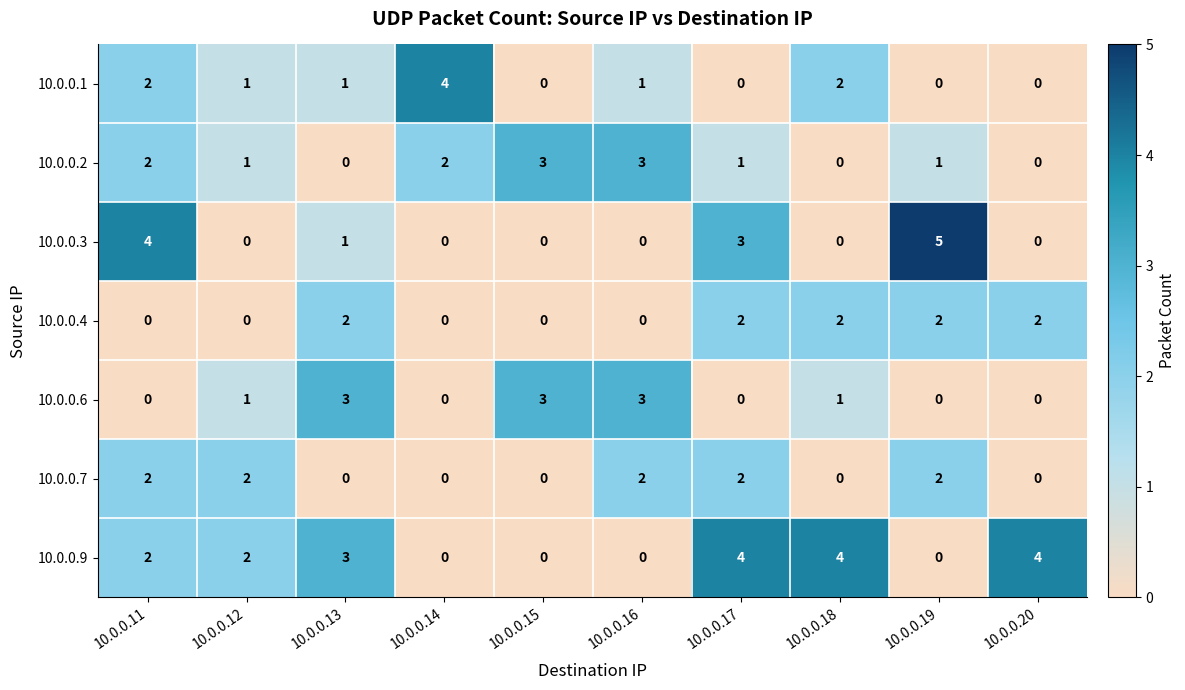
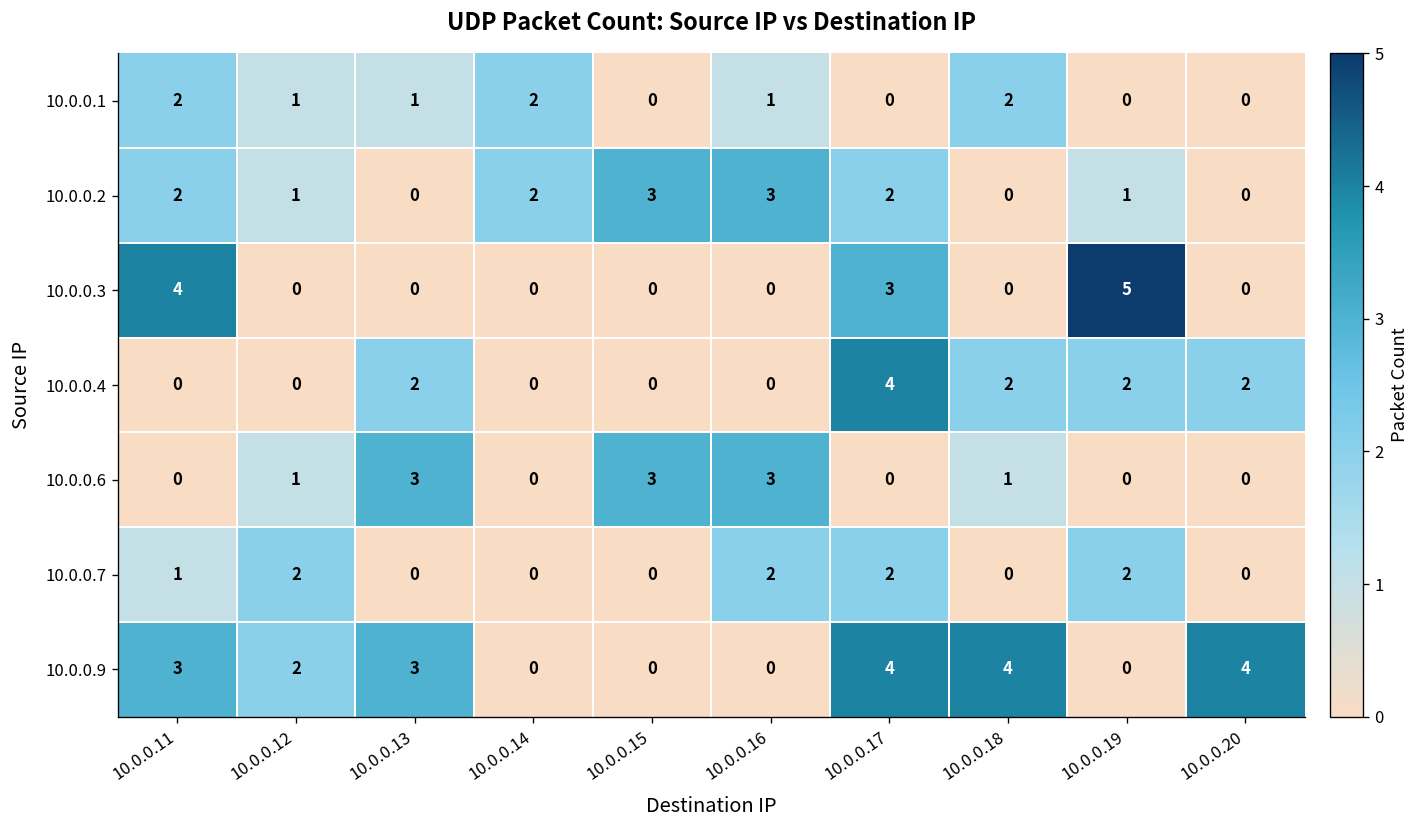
10.0.0.1, 10.0.0.14: 4 -> 2
10.0.0.2, 10.0.0.17: 1 -> 2
10.0.0.3, 10.0.0.13: 1 -> 0
10.0.0.4, 10.0.0.17: 2 -> 4
10.0.0.7, 10.0.0.11: 2 -> 1
10.0.0.9, 10.0.0.11: 2 -> 3
